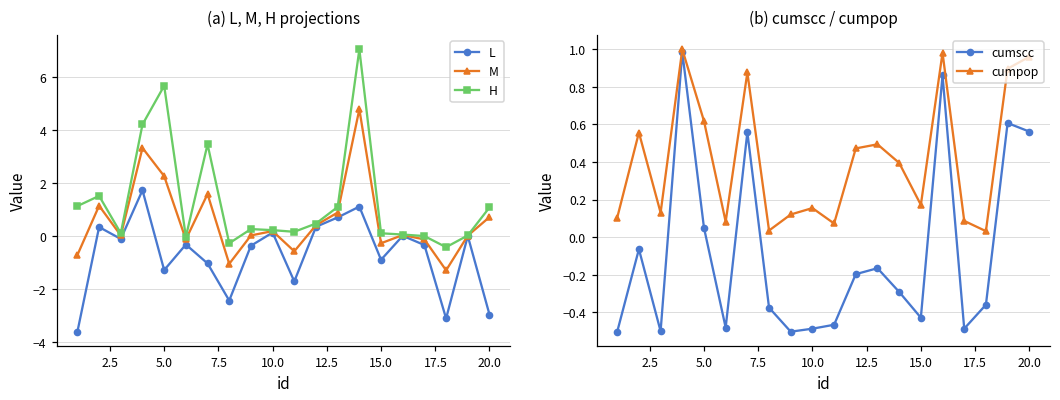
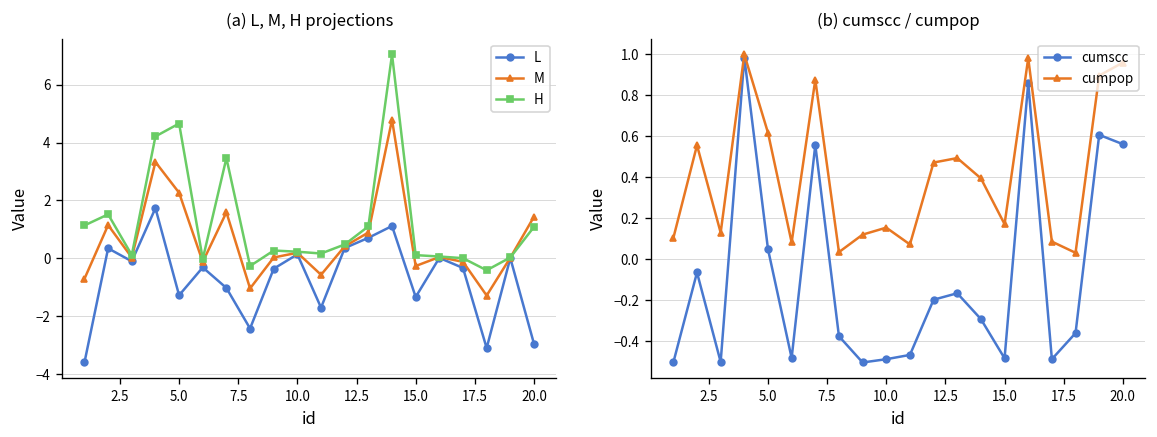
(a) L, M, H projections, H, 5.0: 5.7 -> 4.7
(a) L, M, H projections, L, 15.0: -0.9 -> -1.3
(a) L, M, H projections, M, 20.0: 0.7 -> 1.4
(b) cumscc / cumpop, cumscc, 15.0: -0.43 -> -0.48
